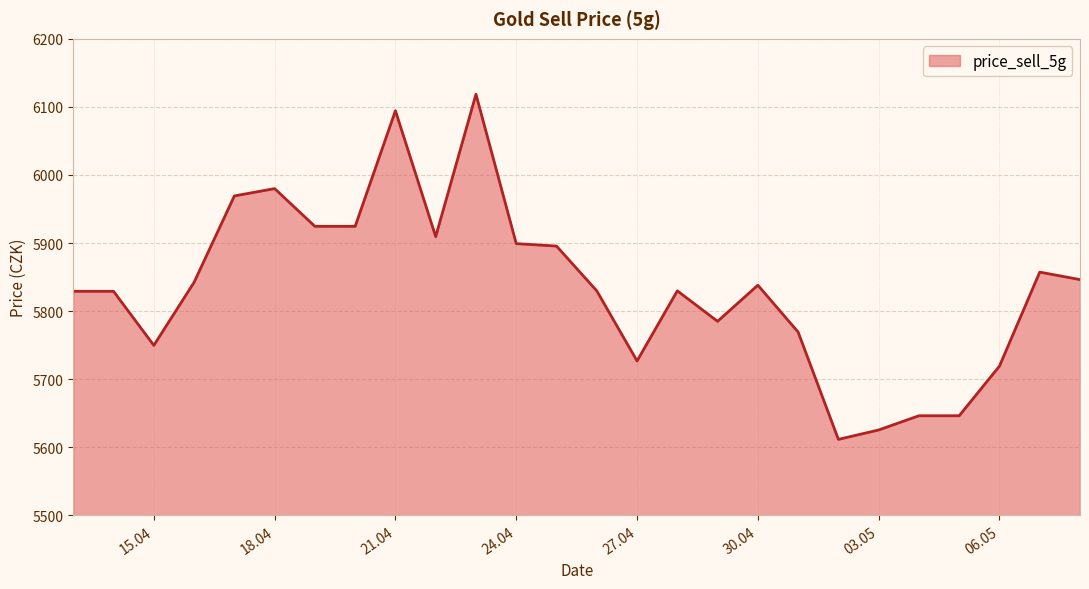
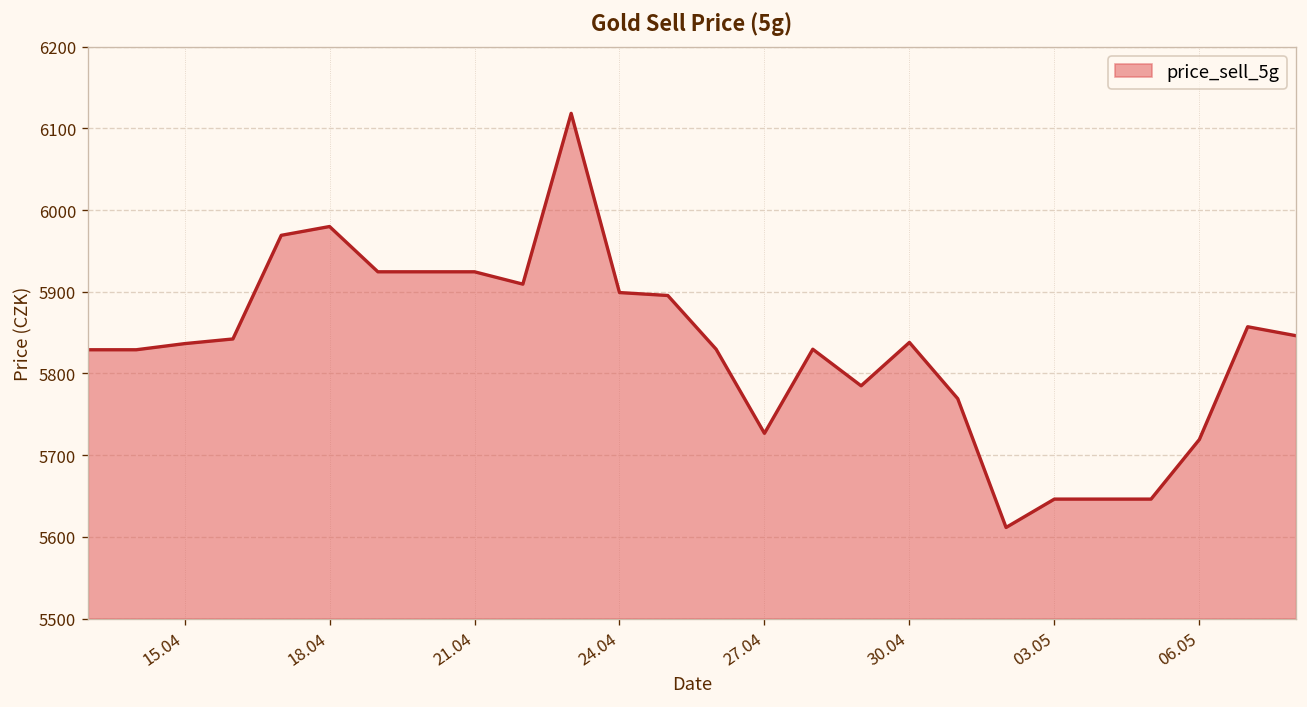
15.04: 5750 -> 5840
21.04: 6090 -> 5920
03.05: 5630 -> 5650
